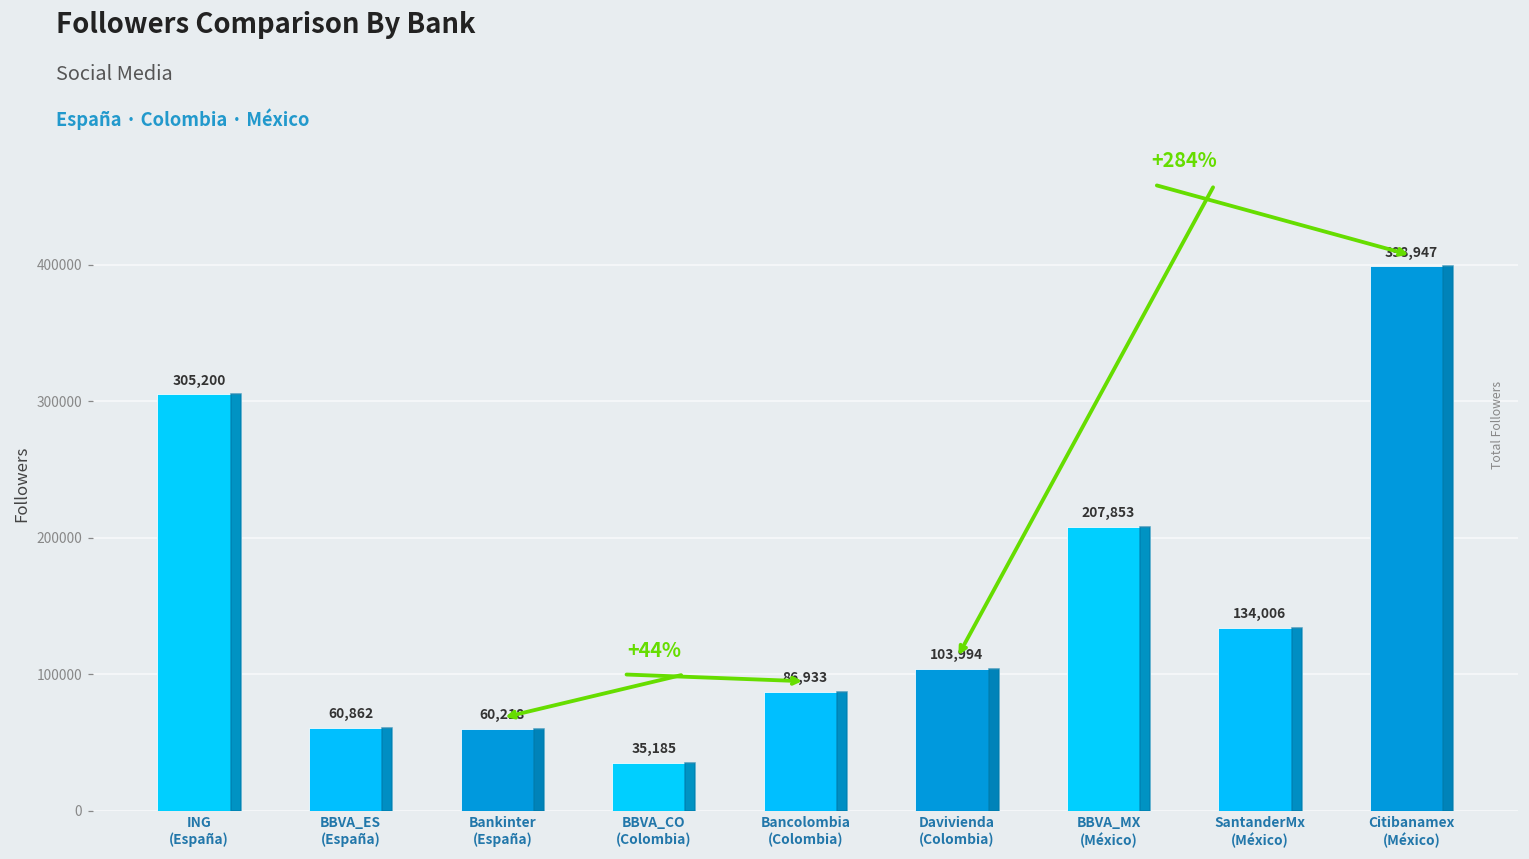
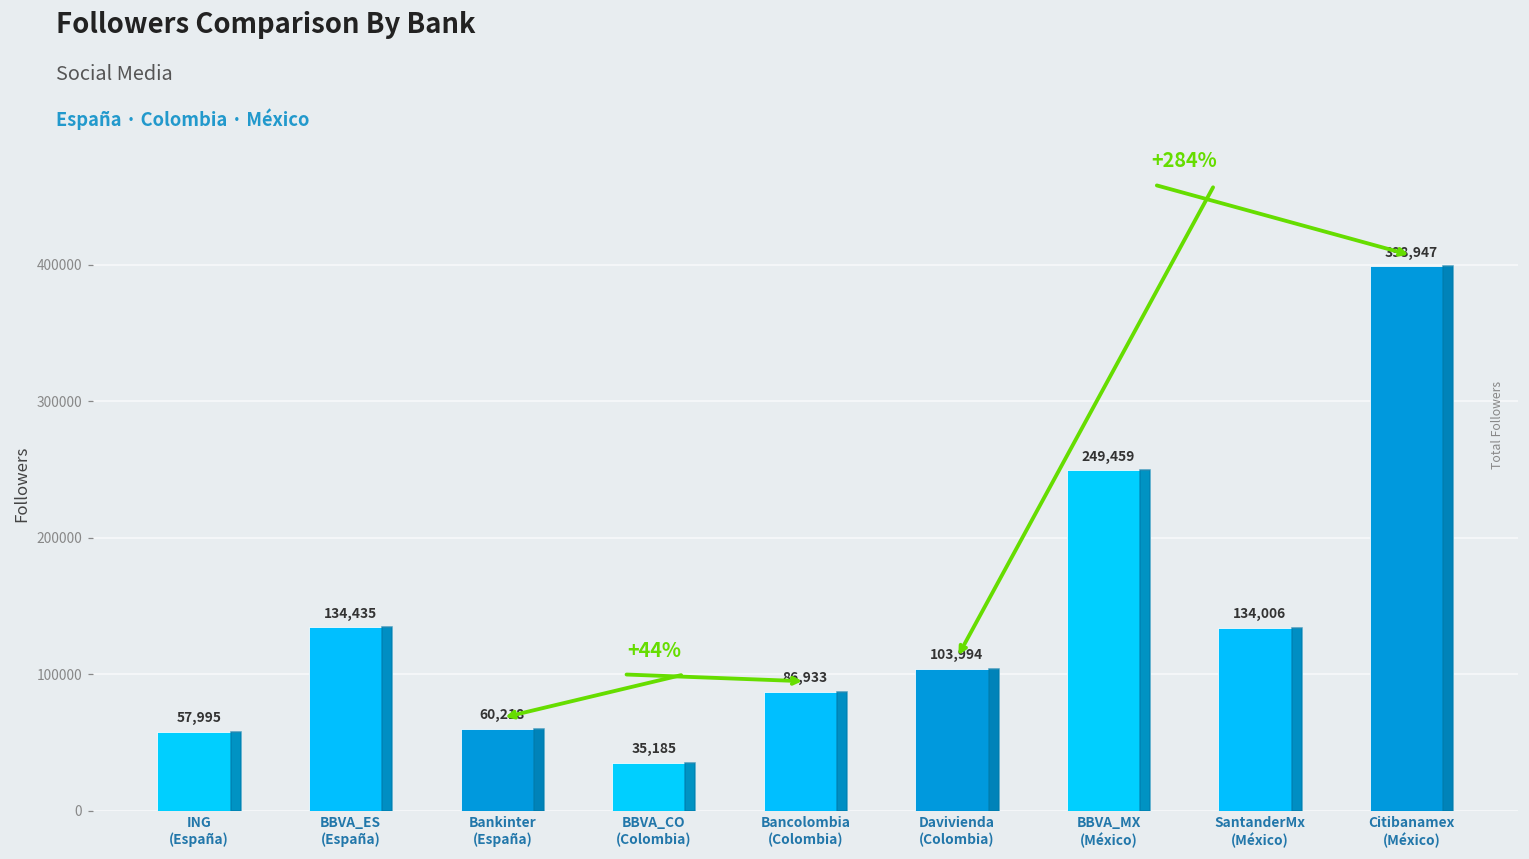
ING (España): 305,200 -> 57,995
BBVA_ES (España): 60,862 -> 134,435
BBVA_MX (México): 207,853 -> 249,459
